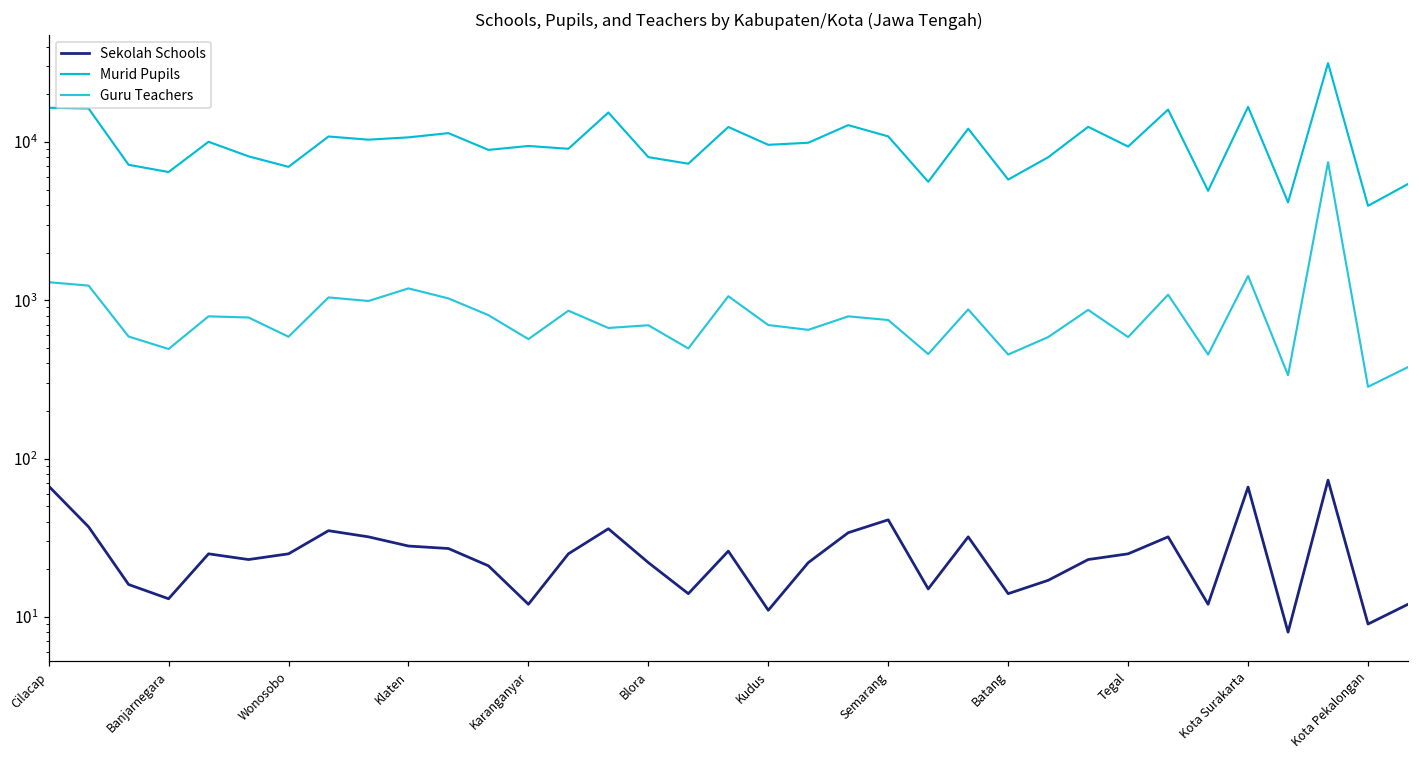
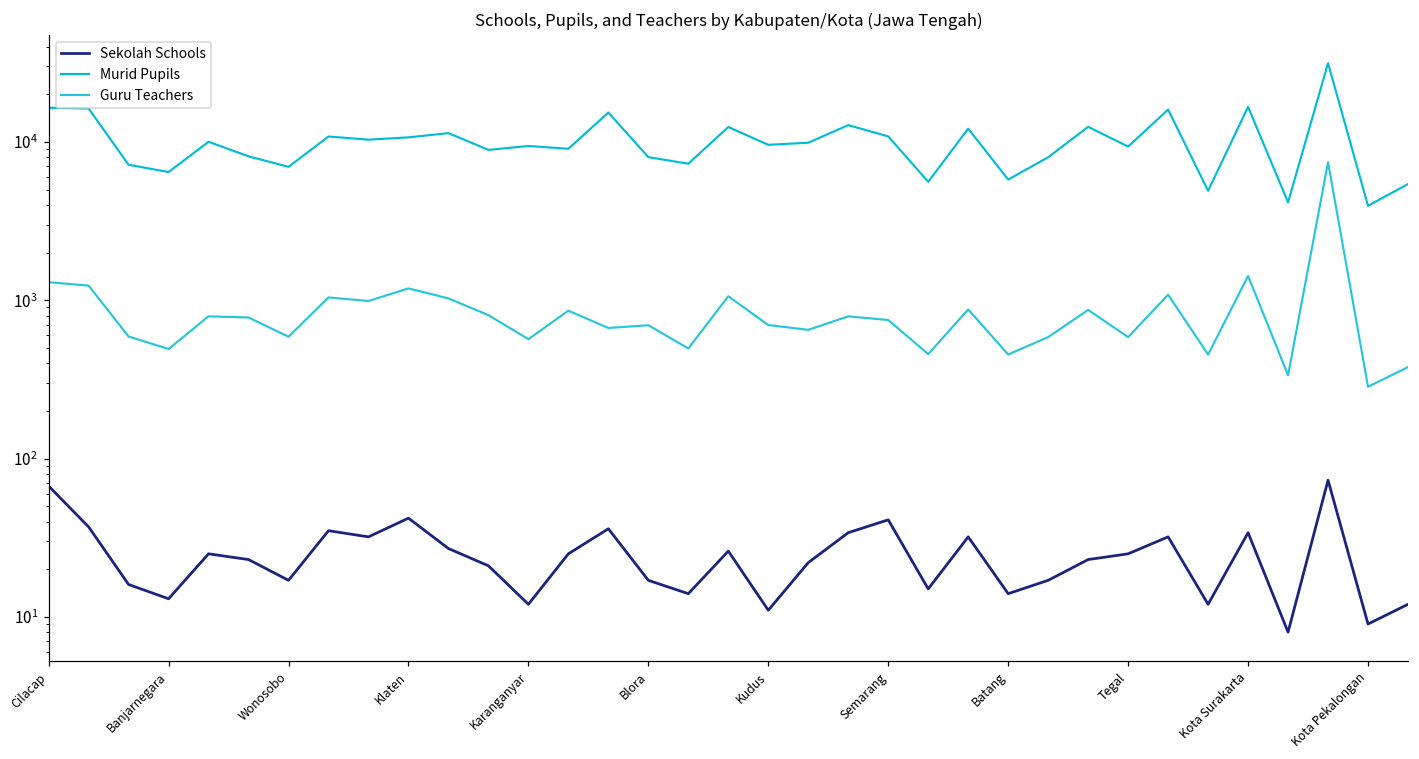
Sekolah Schools, Wonosobo: 25 -> 17
Sekolah Schools, Klaten: 28 -> 42
Sekolah Schools, Blora: 22 -> 17
Sekolah Schools, Kota Surakarta: 70 -> 34
